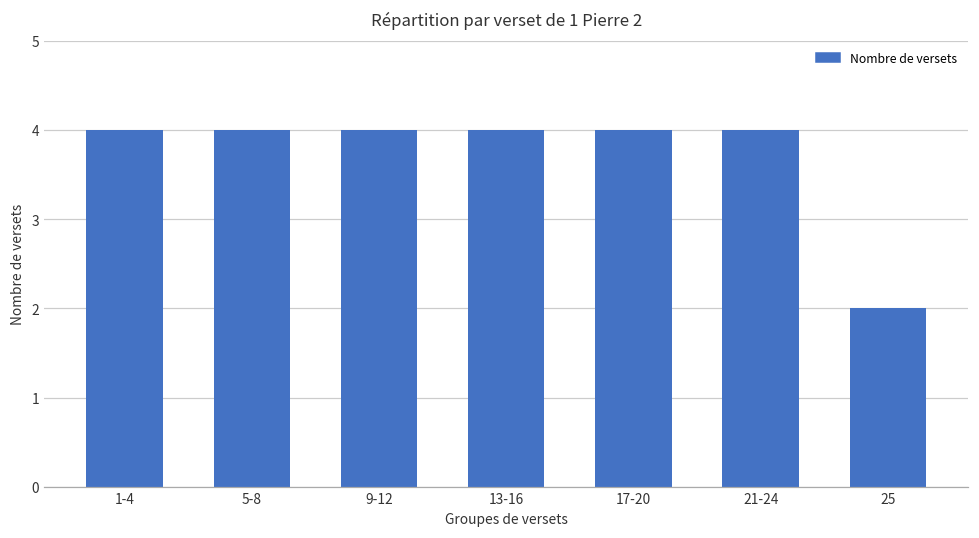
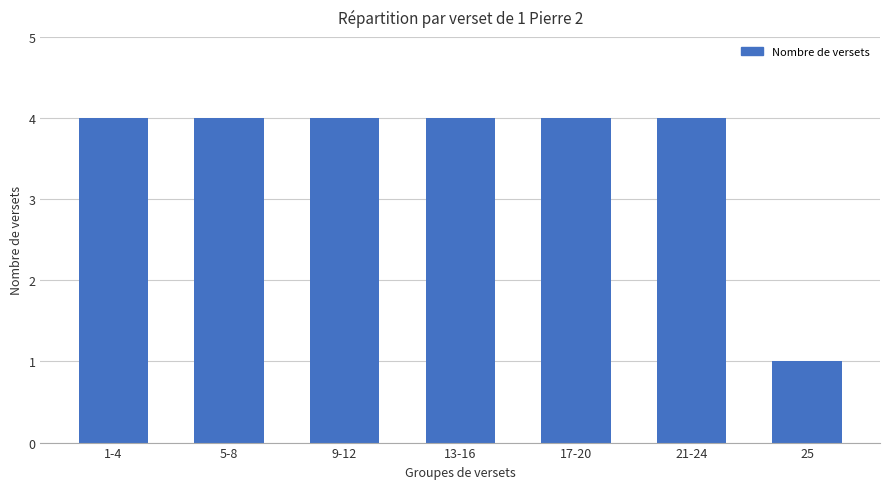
25: 2 -> 1
